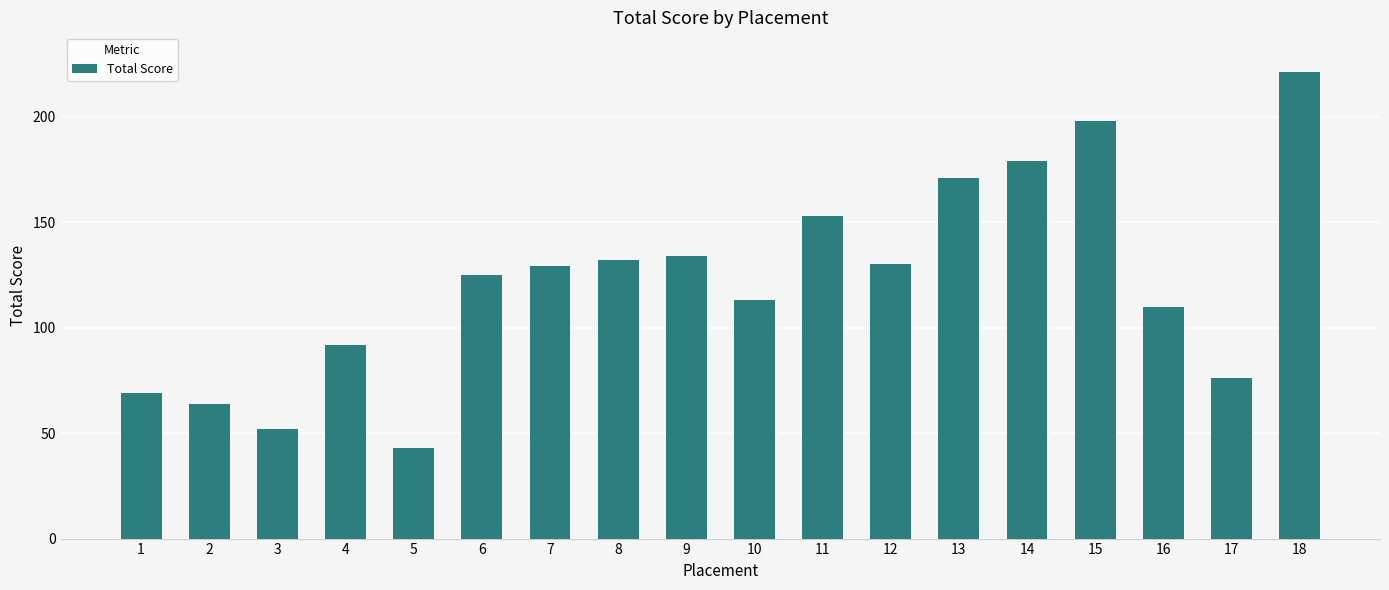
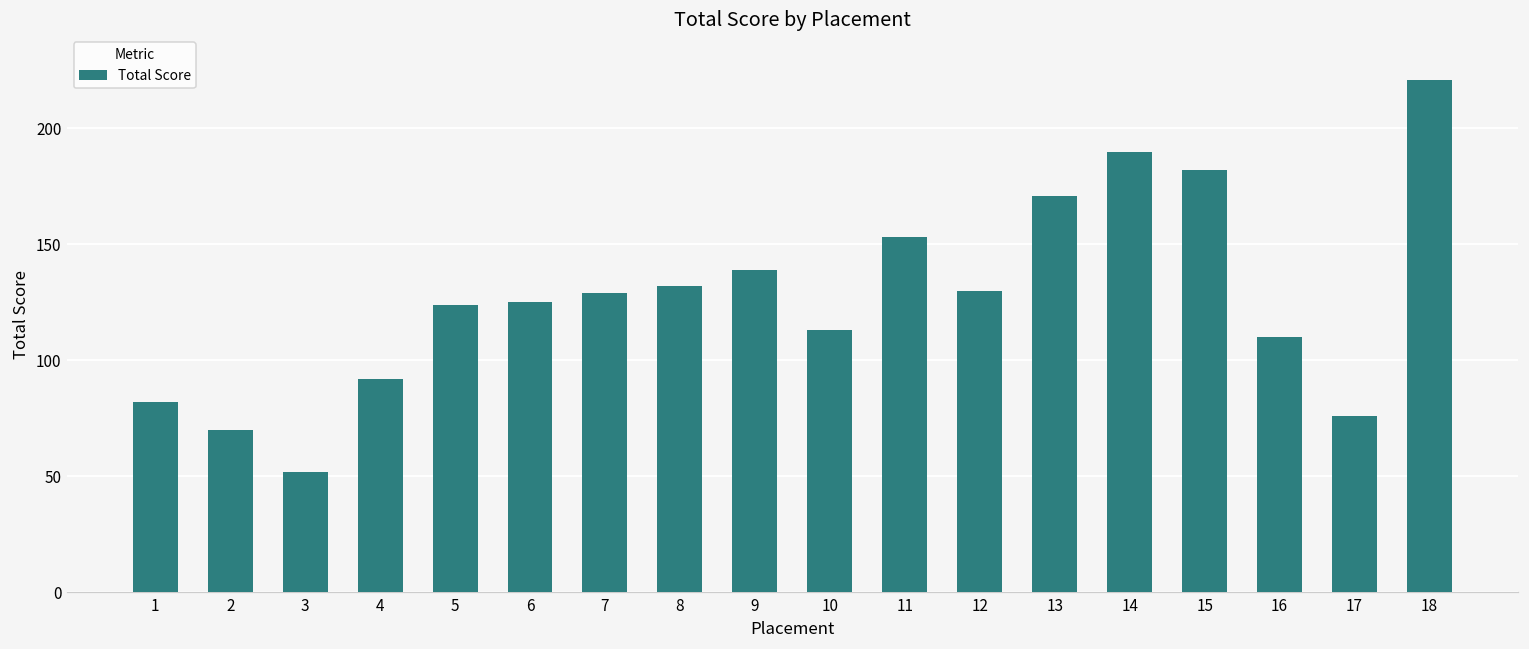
1: 69 -> 82
2: 64 -> 70
5: 43 -> 124
9: 134 -> 139
14: 179 -> 190
15: 198 -> 182
